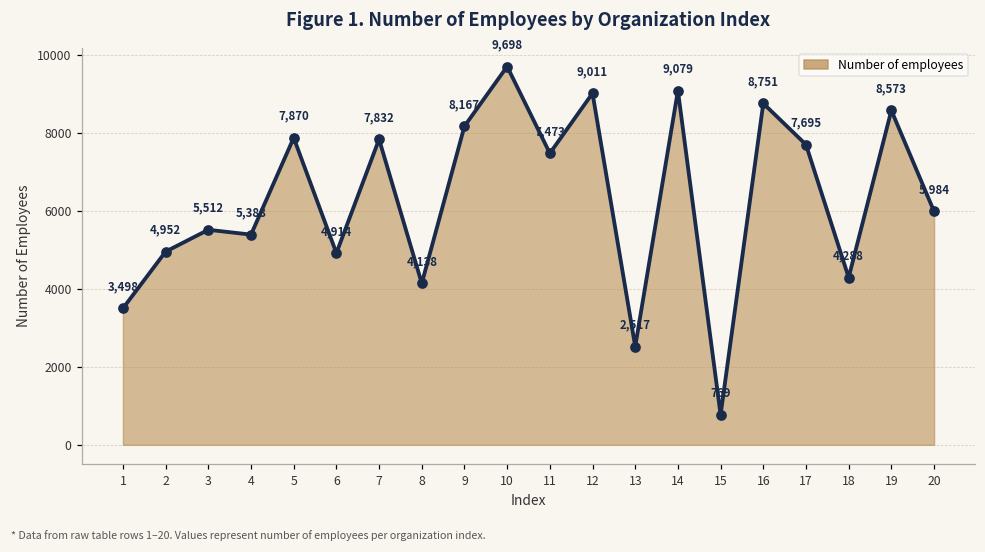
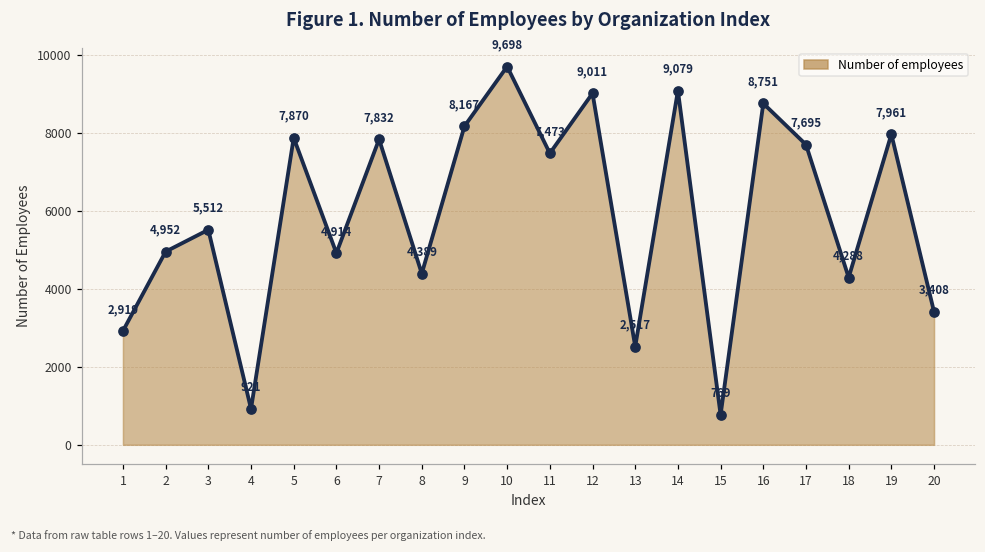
1: 3,498 -> 2,919
4: 5,388 -> 921
8: 4,138 -> 4,389
19: 8,573 -> 7,961
20: 5,984 -> 3,408
